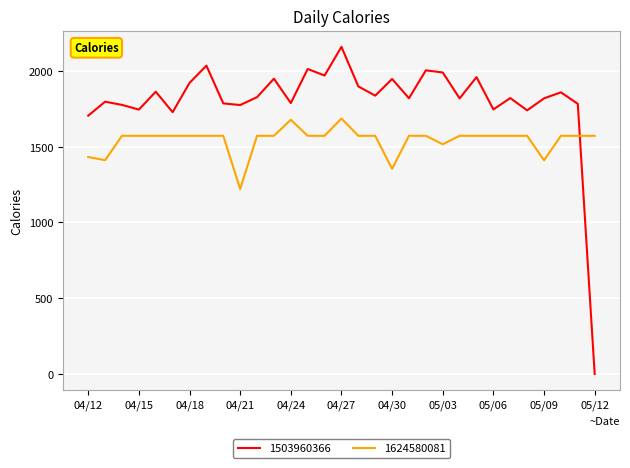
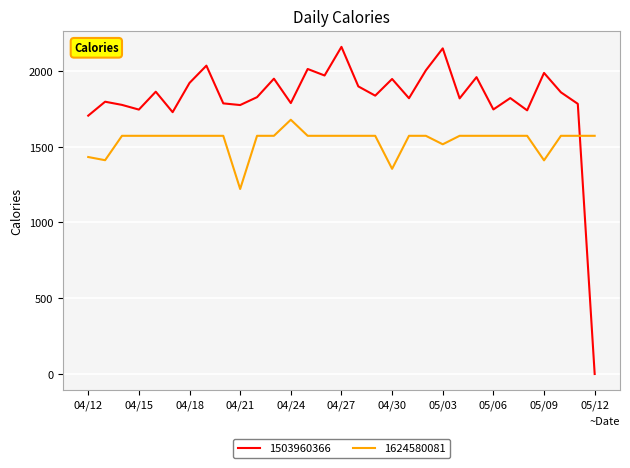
1624580081, 04/27: 1690 -> 1570
1503960366, 05/03: 1990 -> 2150
1503960366, 05/09: 1820 -> 1990
